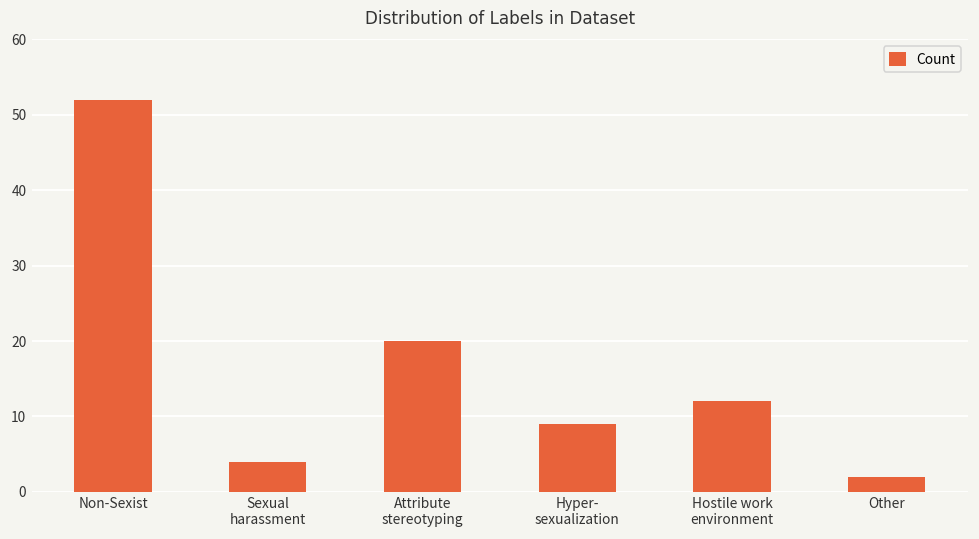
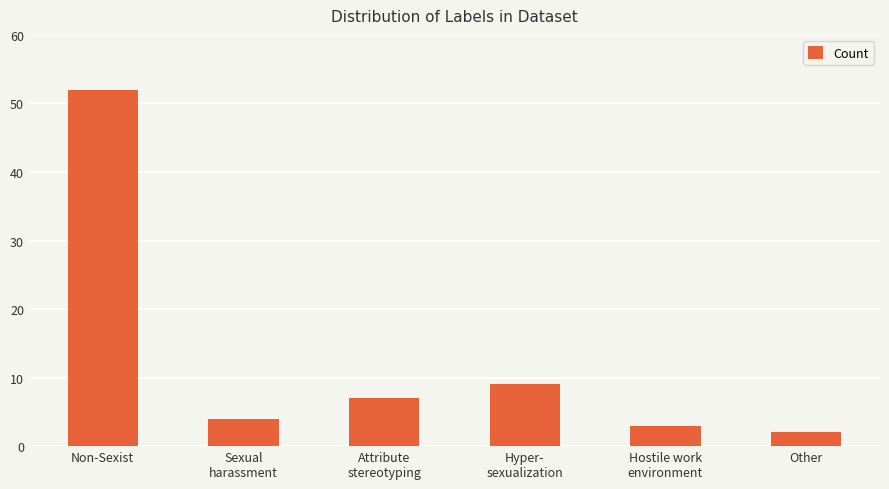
Attribute stereotyping: 20 -> 7
Hostile work environment: 12 -> 3
